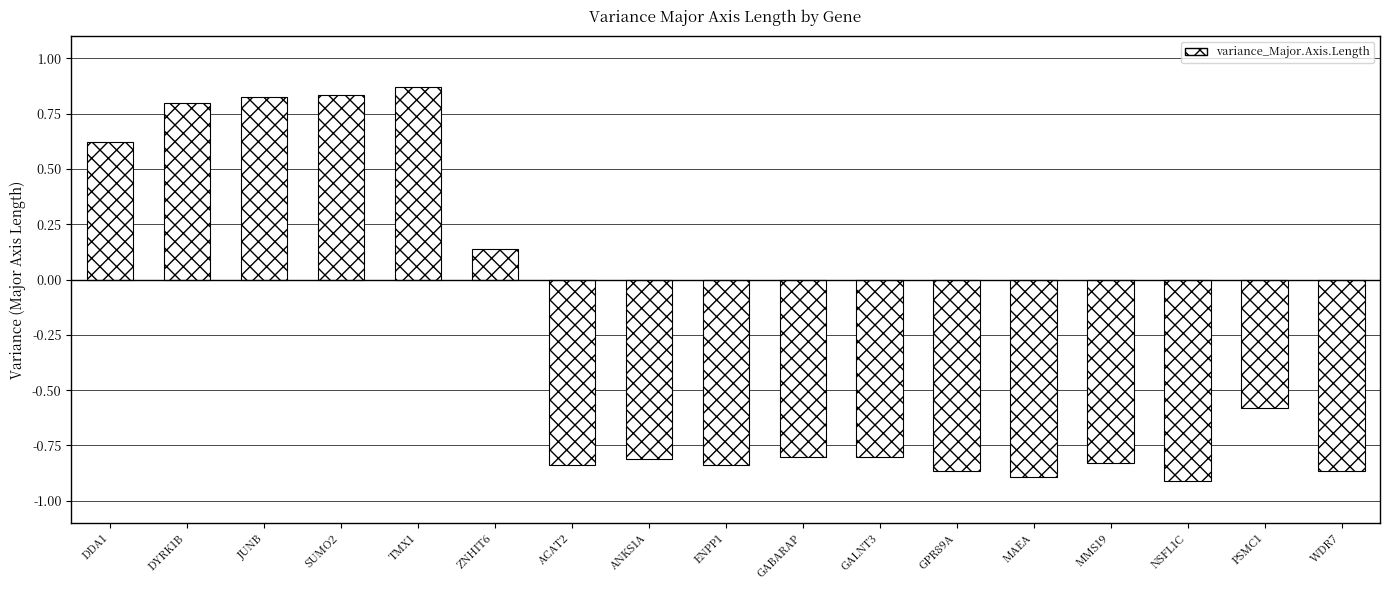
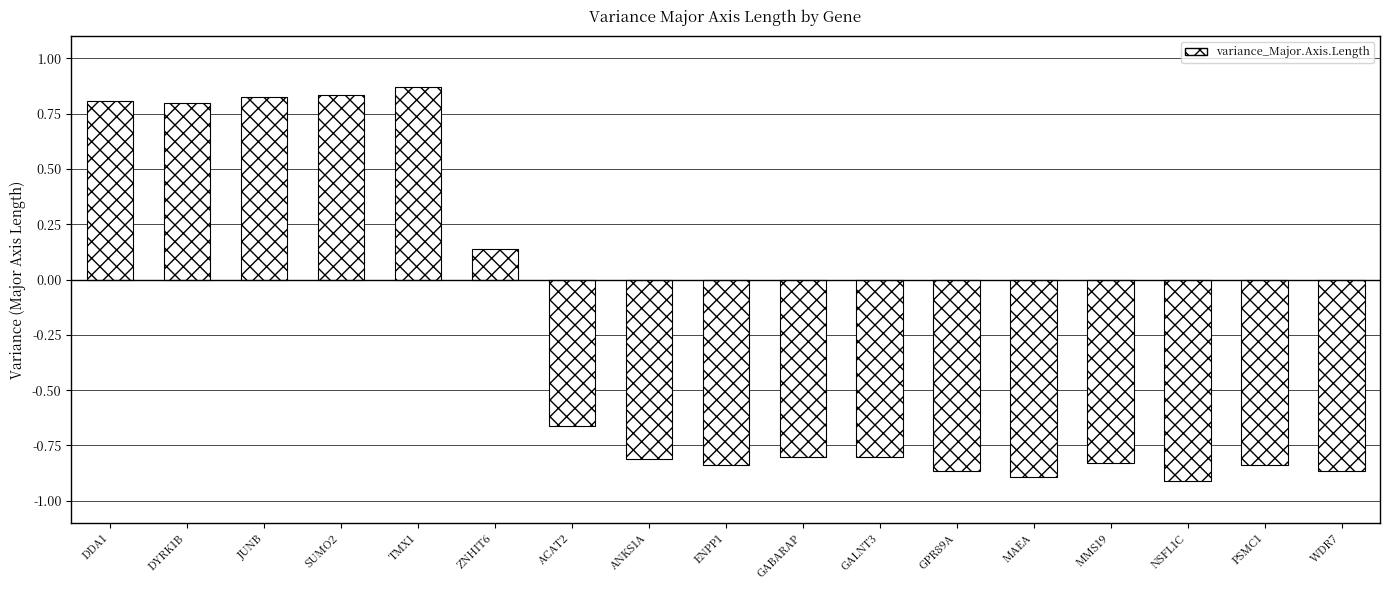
DDA1: 0.62 -> 0.81
ACAT2: -0.84 -> -0.66
PSMC1: -0.58 -> -0.84
